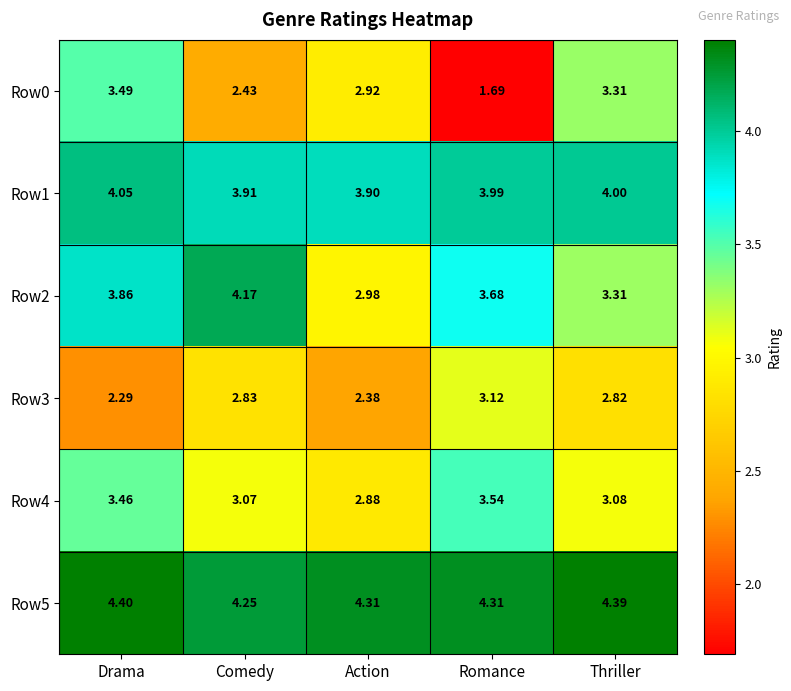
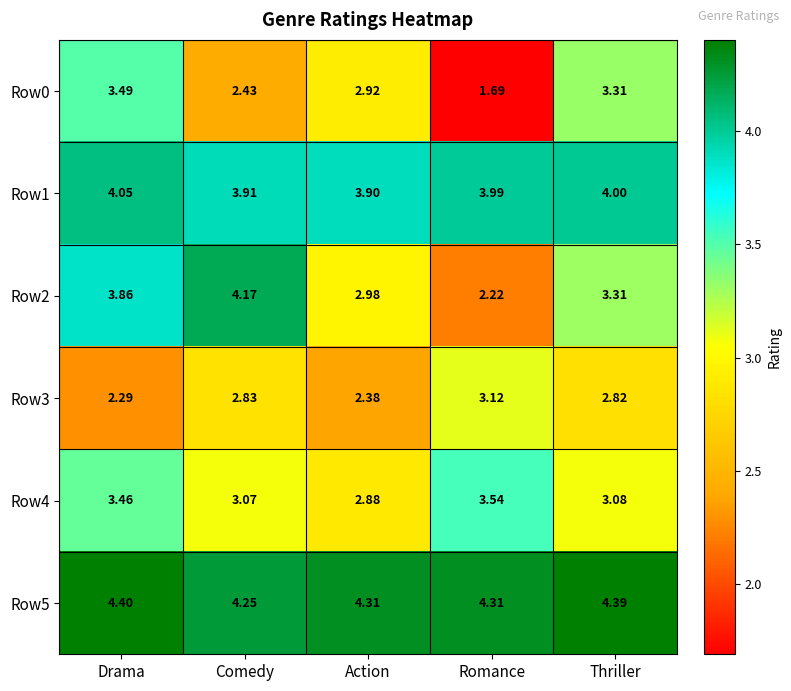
Row2, Romance: 3.68 -> 2.22
